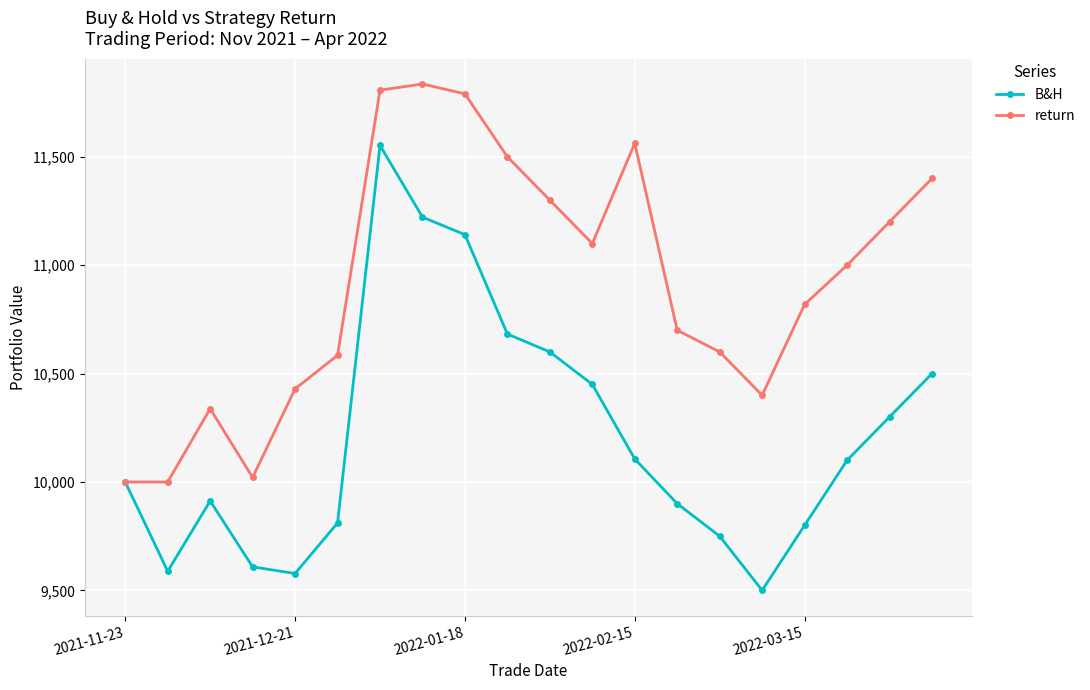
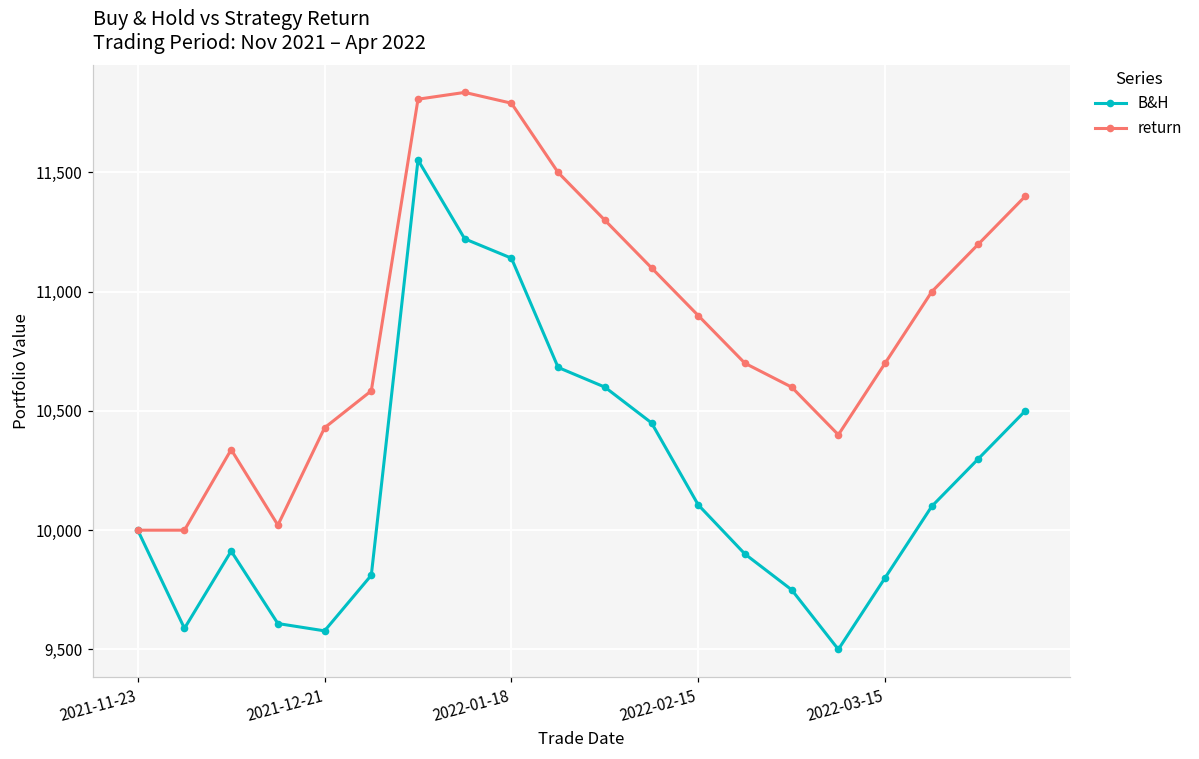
return, 2022-02-15: 11,560 -> 10,900
return, 2022-03-15: 10,820 -> 10,700
